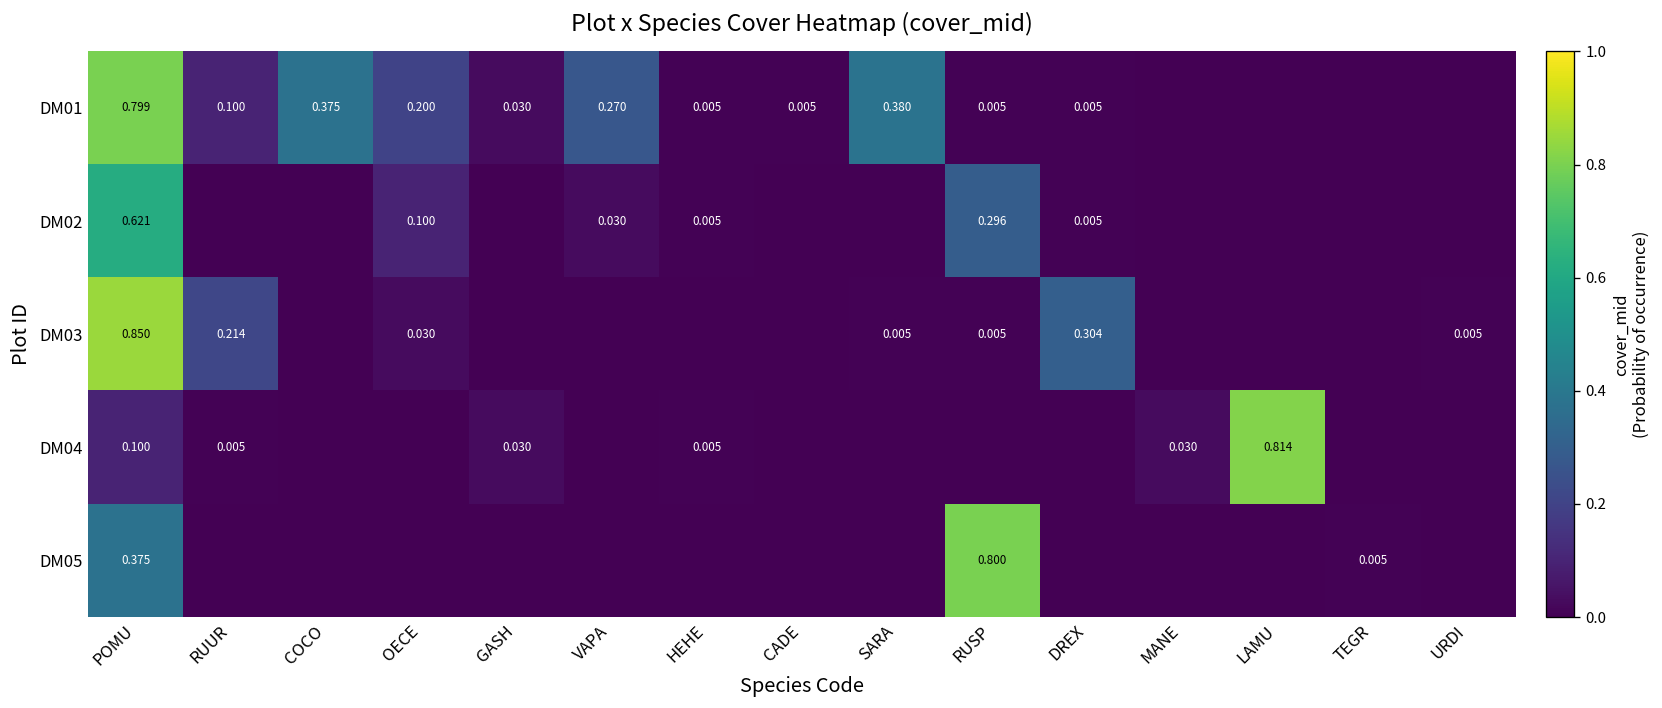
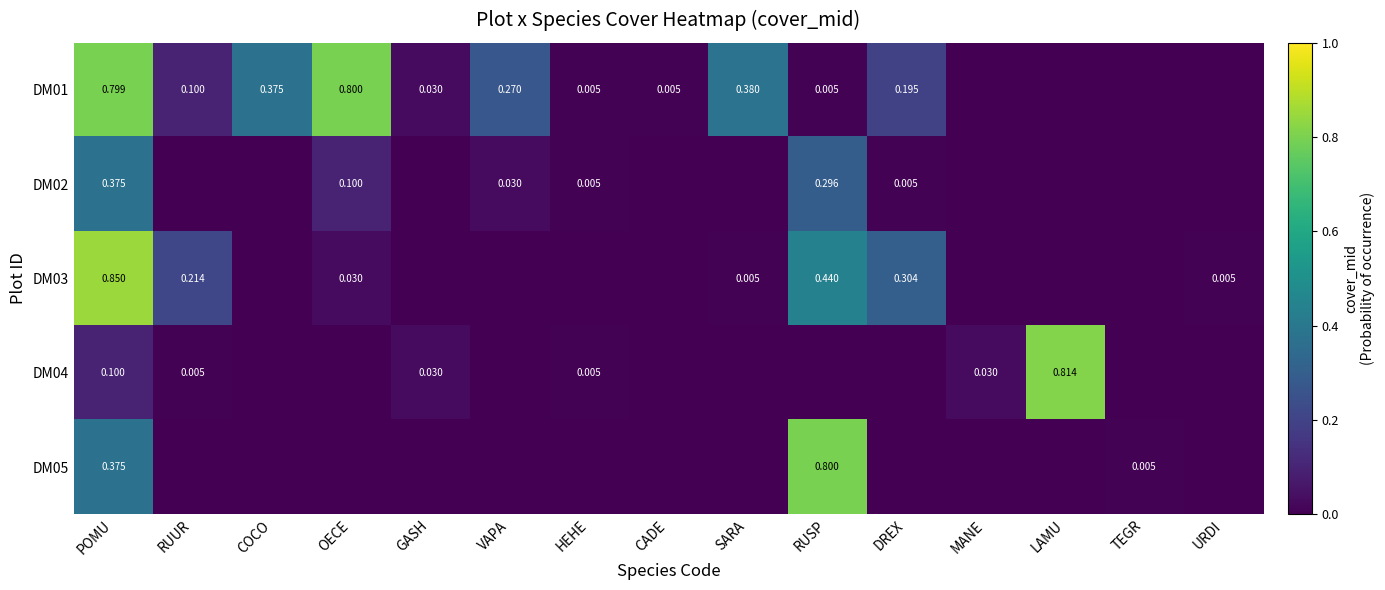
DM01, OECE: 0.200 -> 0.800
DM01, DREX: 0.005 -> 0.195
DM02, POMU: 0.621 -> 0.375
DM03, RUSP: 0.005 -> 0.440
